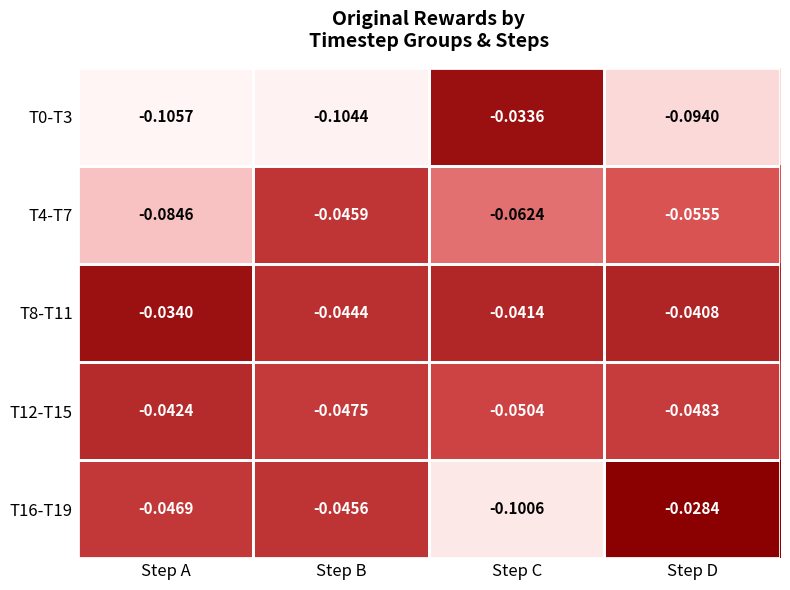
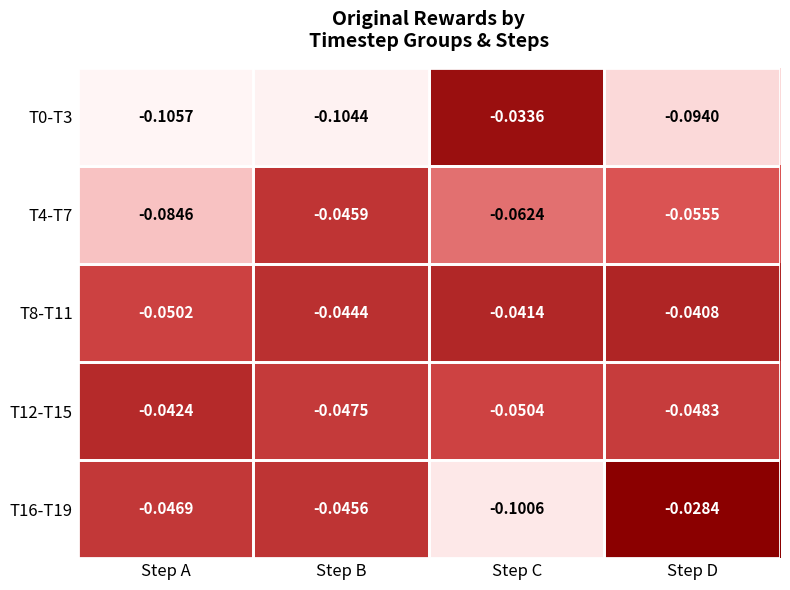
T8-T11, Step A: -0.0340 -> -0.0502
